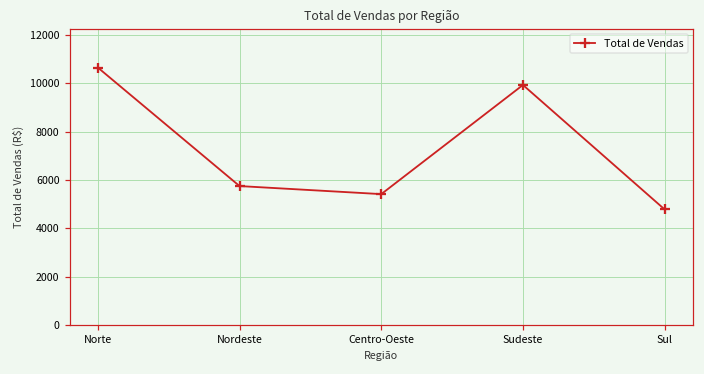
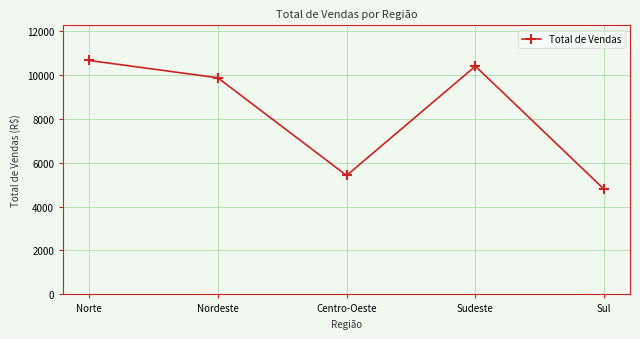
Nordeste: 5700 -> 9900
Sudeste: 9900 -> 10400
